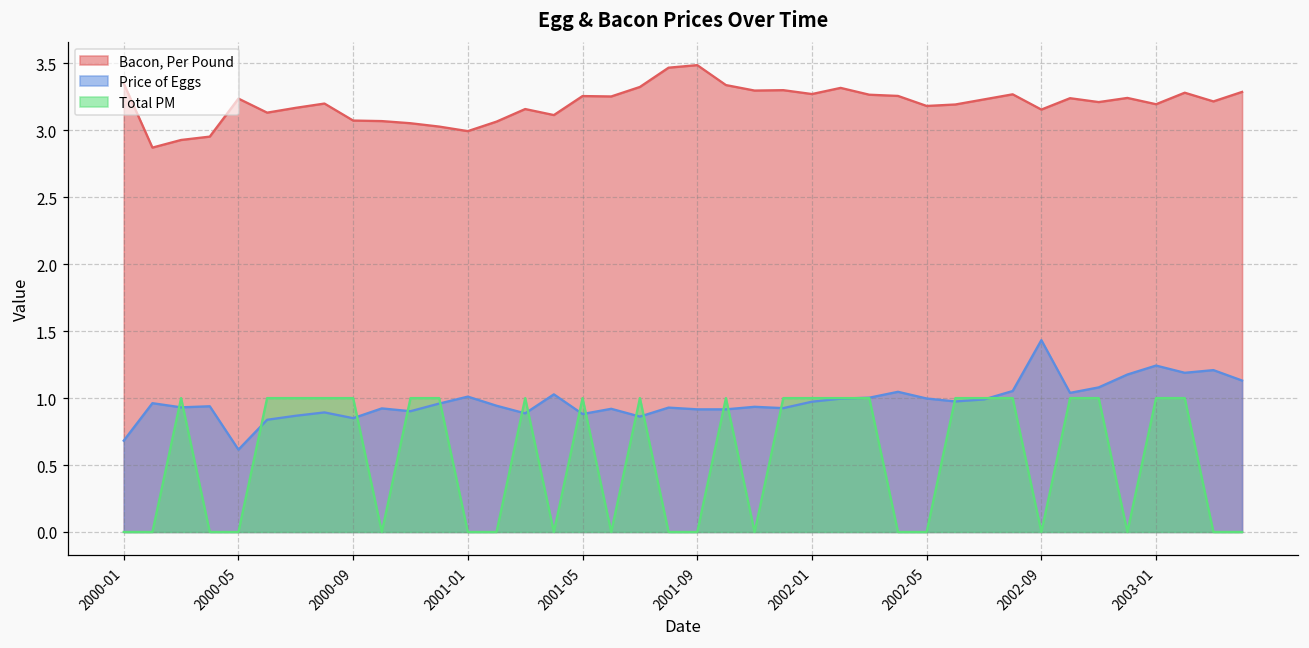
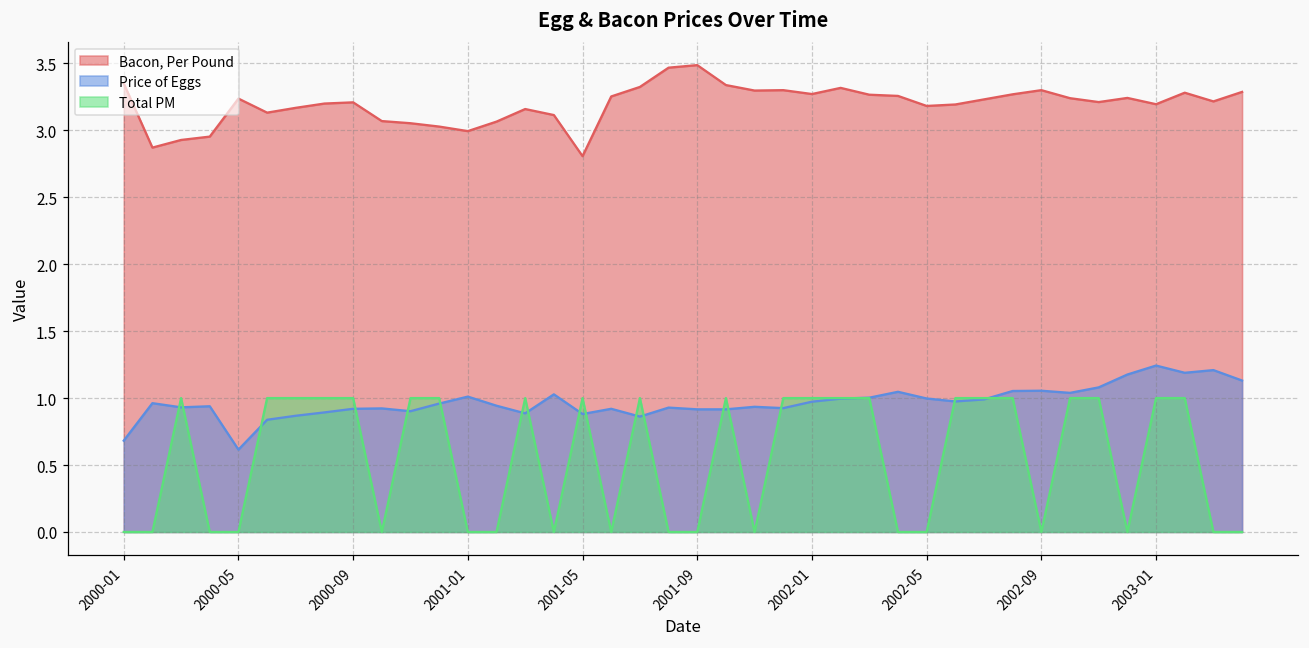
Bacon, Per Pound, 2000-09: 3.07 -> 3.21
Price of Eggs, 2000-09: 0.85 -> 0.92
Bacon, Per Pound, 2001-05: 3.26 -> 2.81
Bacon, Per Pound, 2002-09: 3.16 -> 3.30
Price of Eggs, 2002-09: 1.43 -> 1.06
